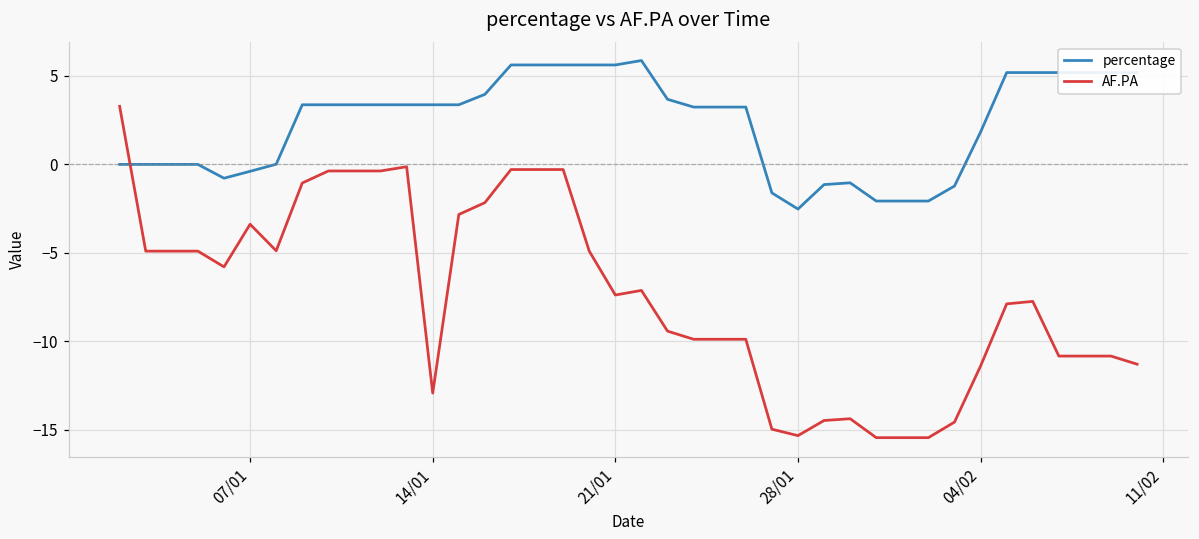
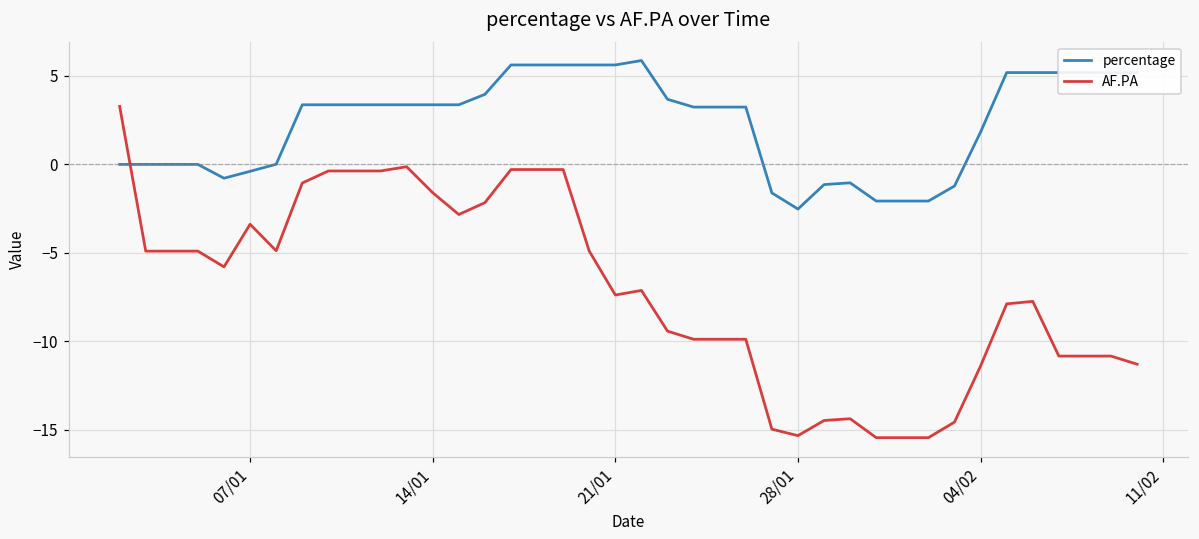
AF.PA, 14/01: -12.9 -> -1.6
